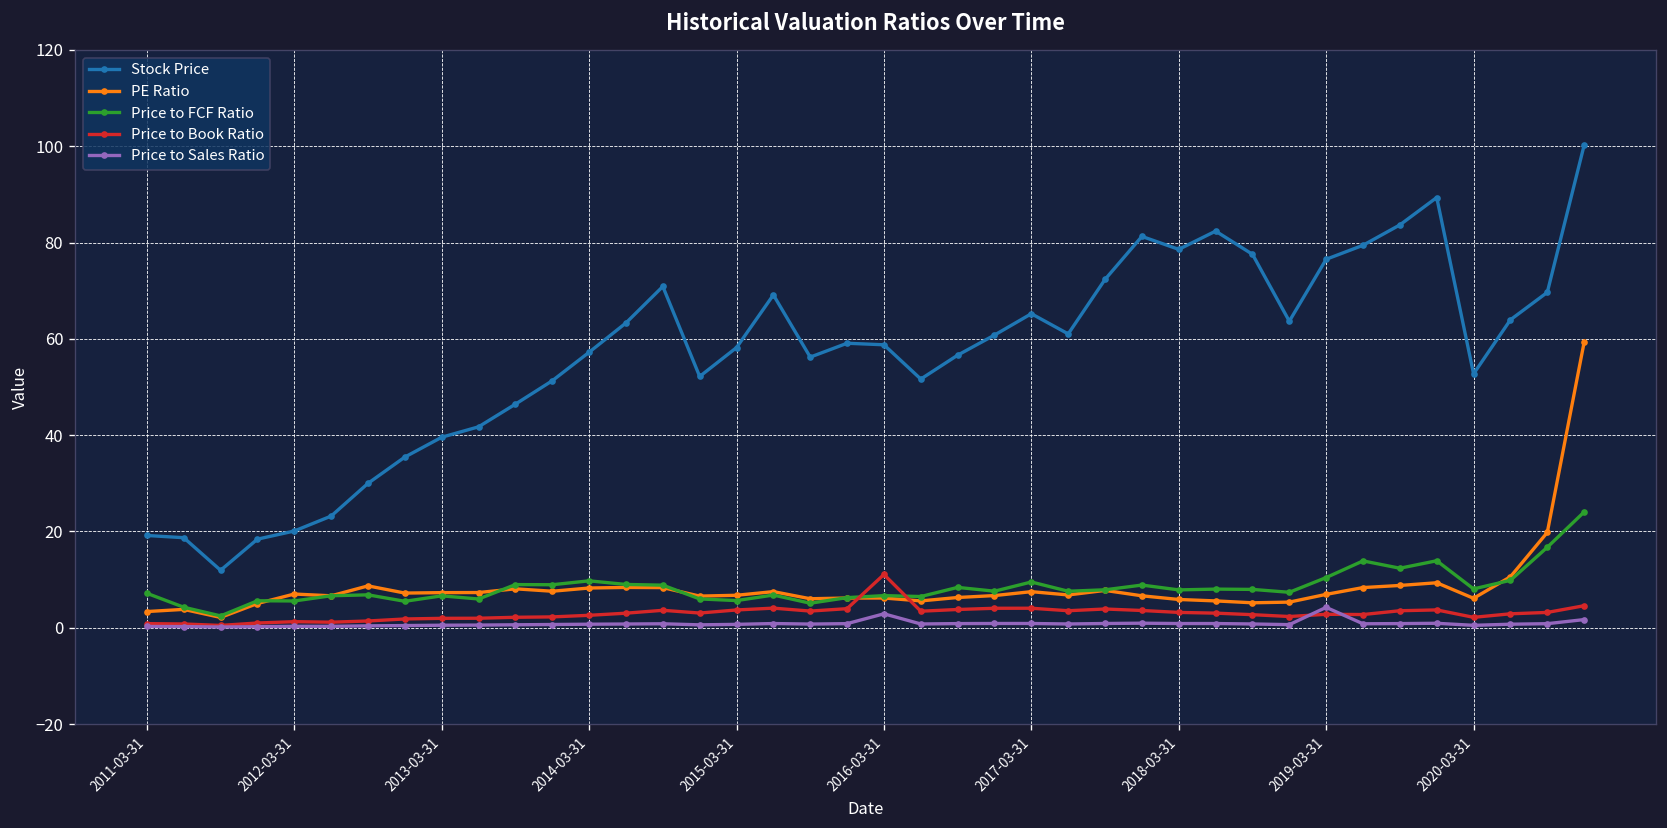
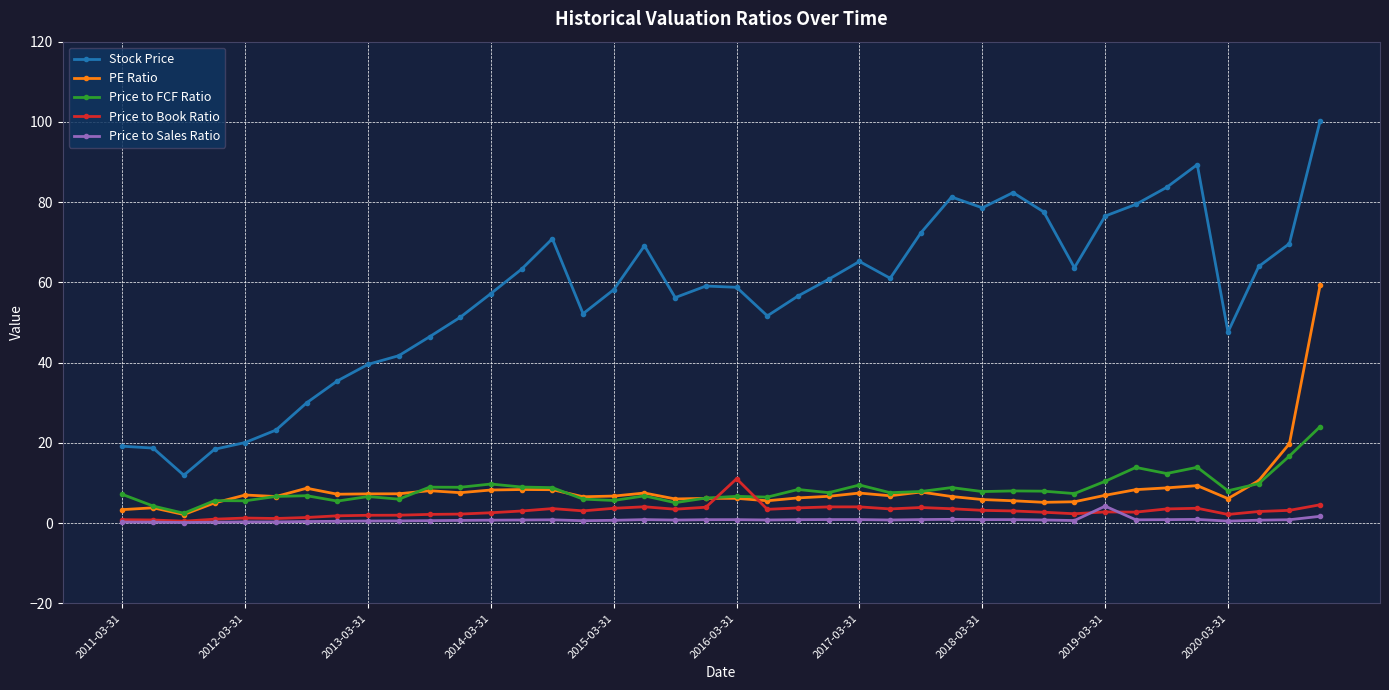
Price to Sales Ratio, 2016-03-31: 3 -> 1
Stock Price, 2020-03-31: 53 -> 48
